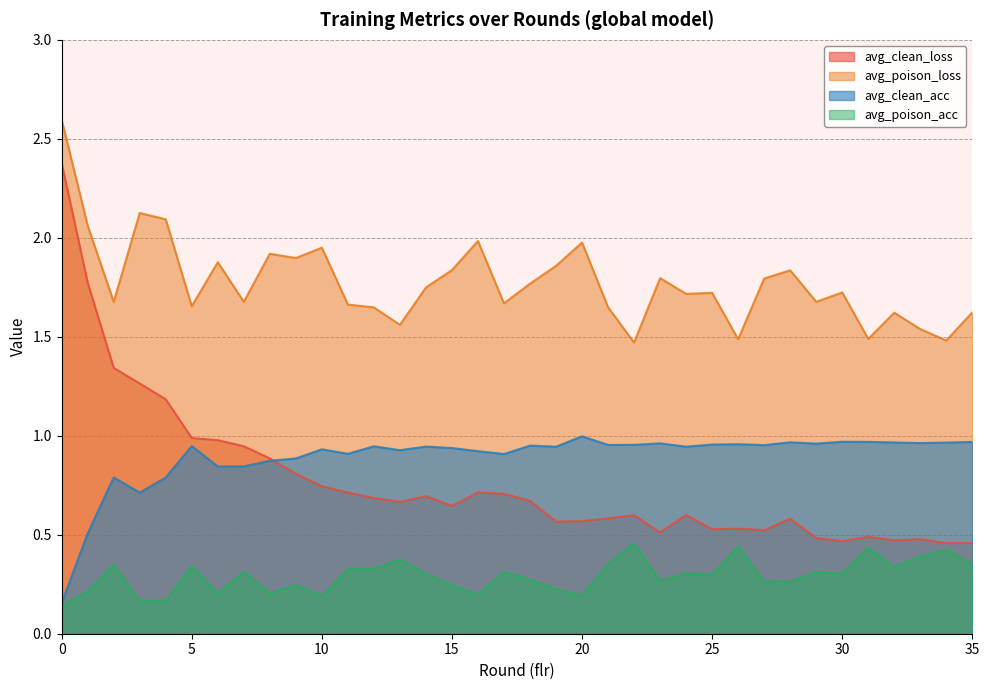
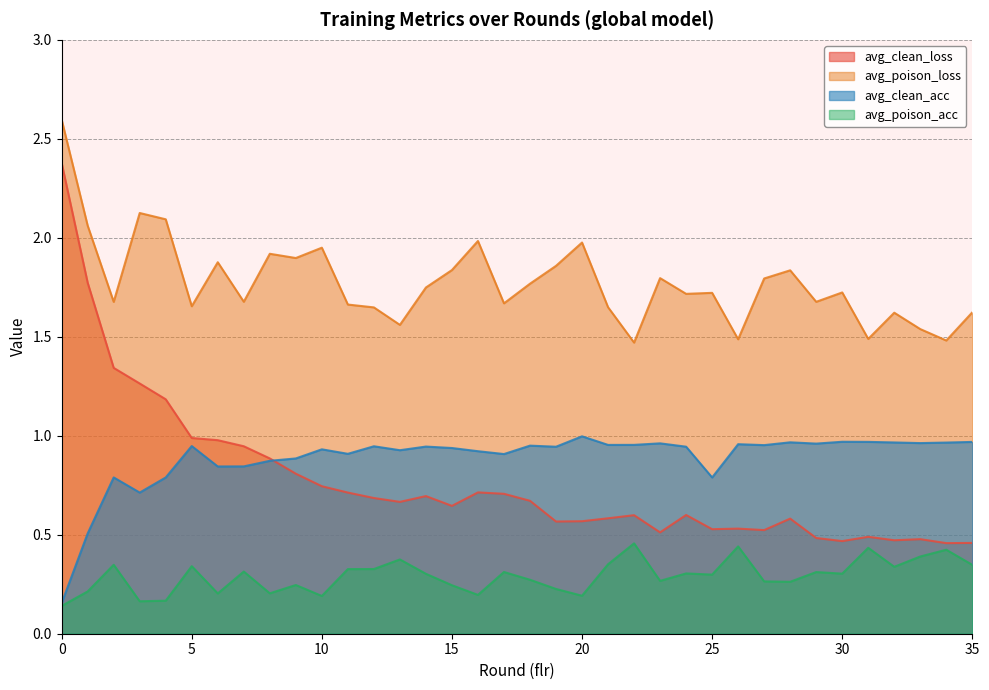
avg_clean_acc, 25: 0.96 -> 0.79
